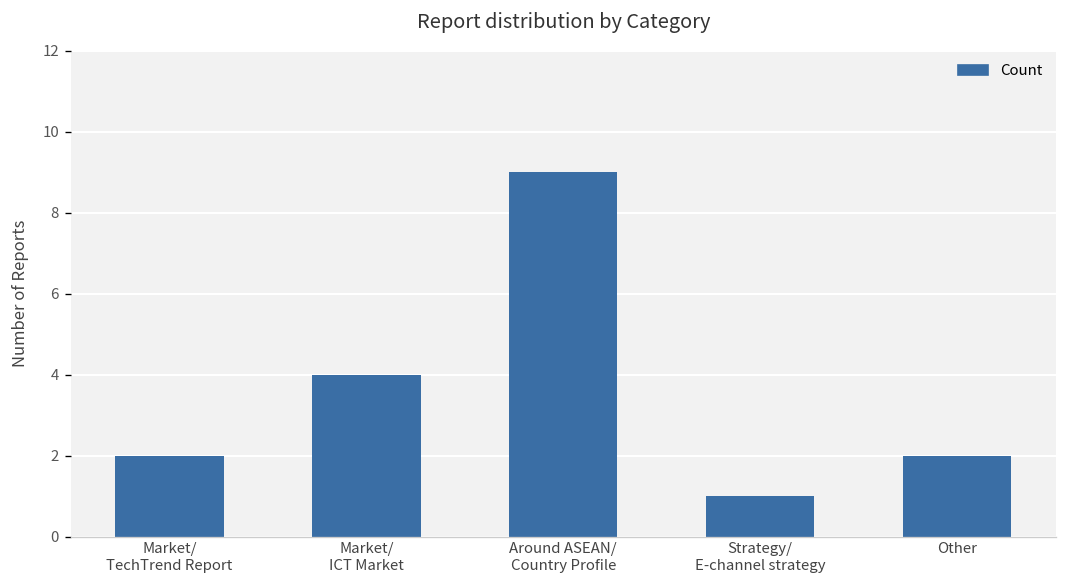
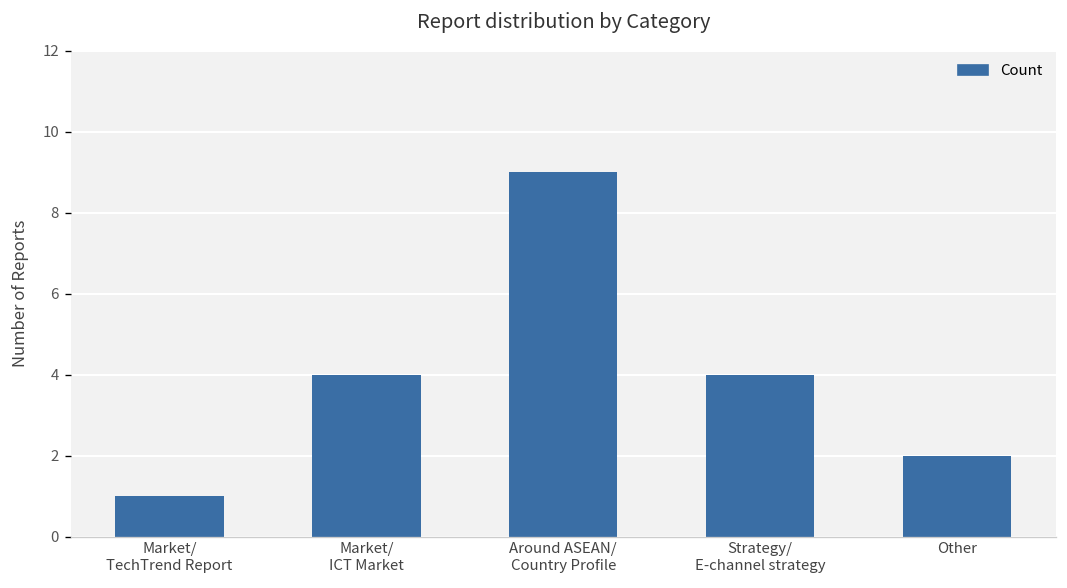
Market/ TechTrend Report: 2 -> 1
Strategy/ E-channel strategy: 1 -> 4
